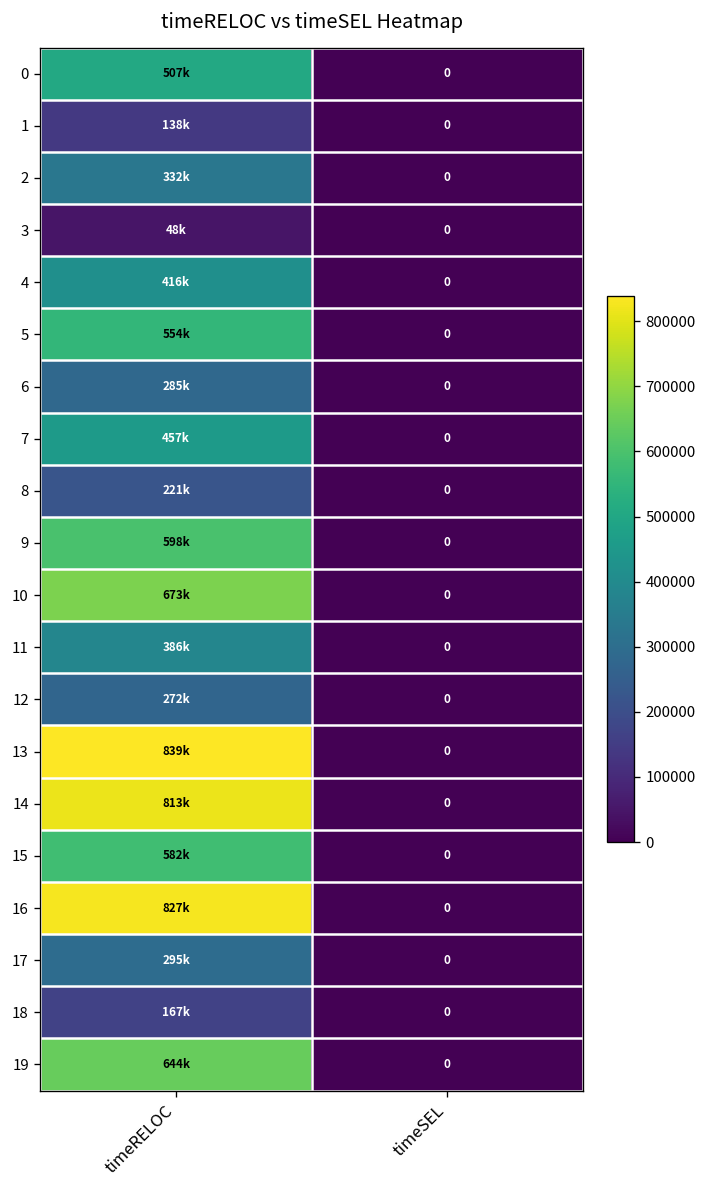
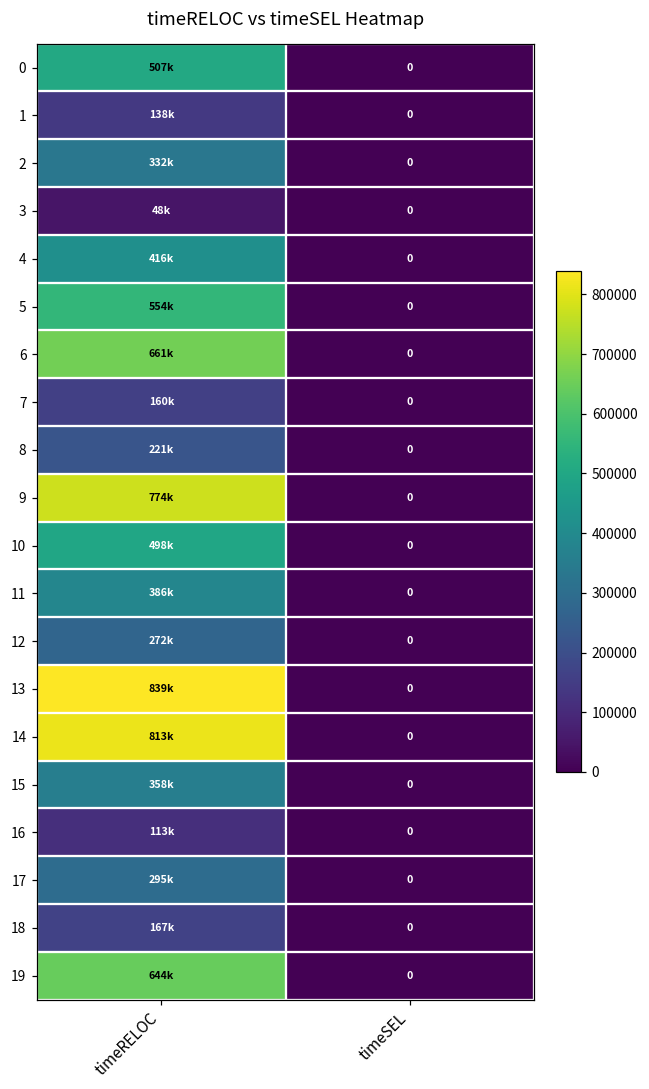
6, timeRELOC: 285k -> 661k
7, timeRELOC: 457k -> 160k
9, timeRELOC: 598k -> 774k
10, timeRELOC: 673k -> 498k
15, timeRELOC: 582k -> 358k
16, timeRELOC: 827k -> 113k
